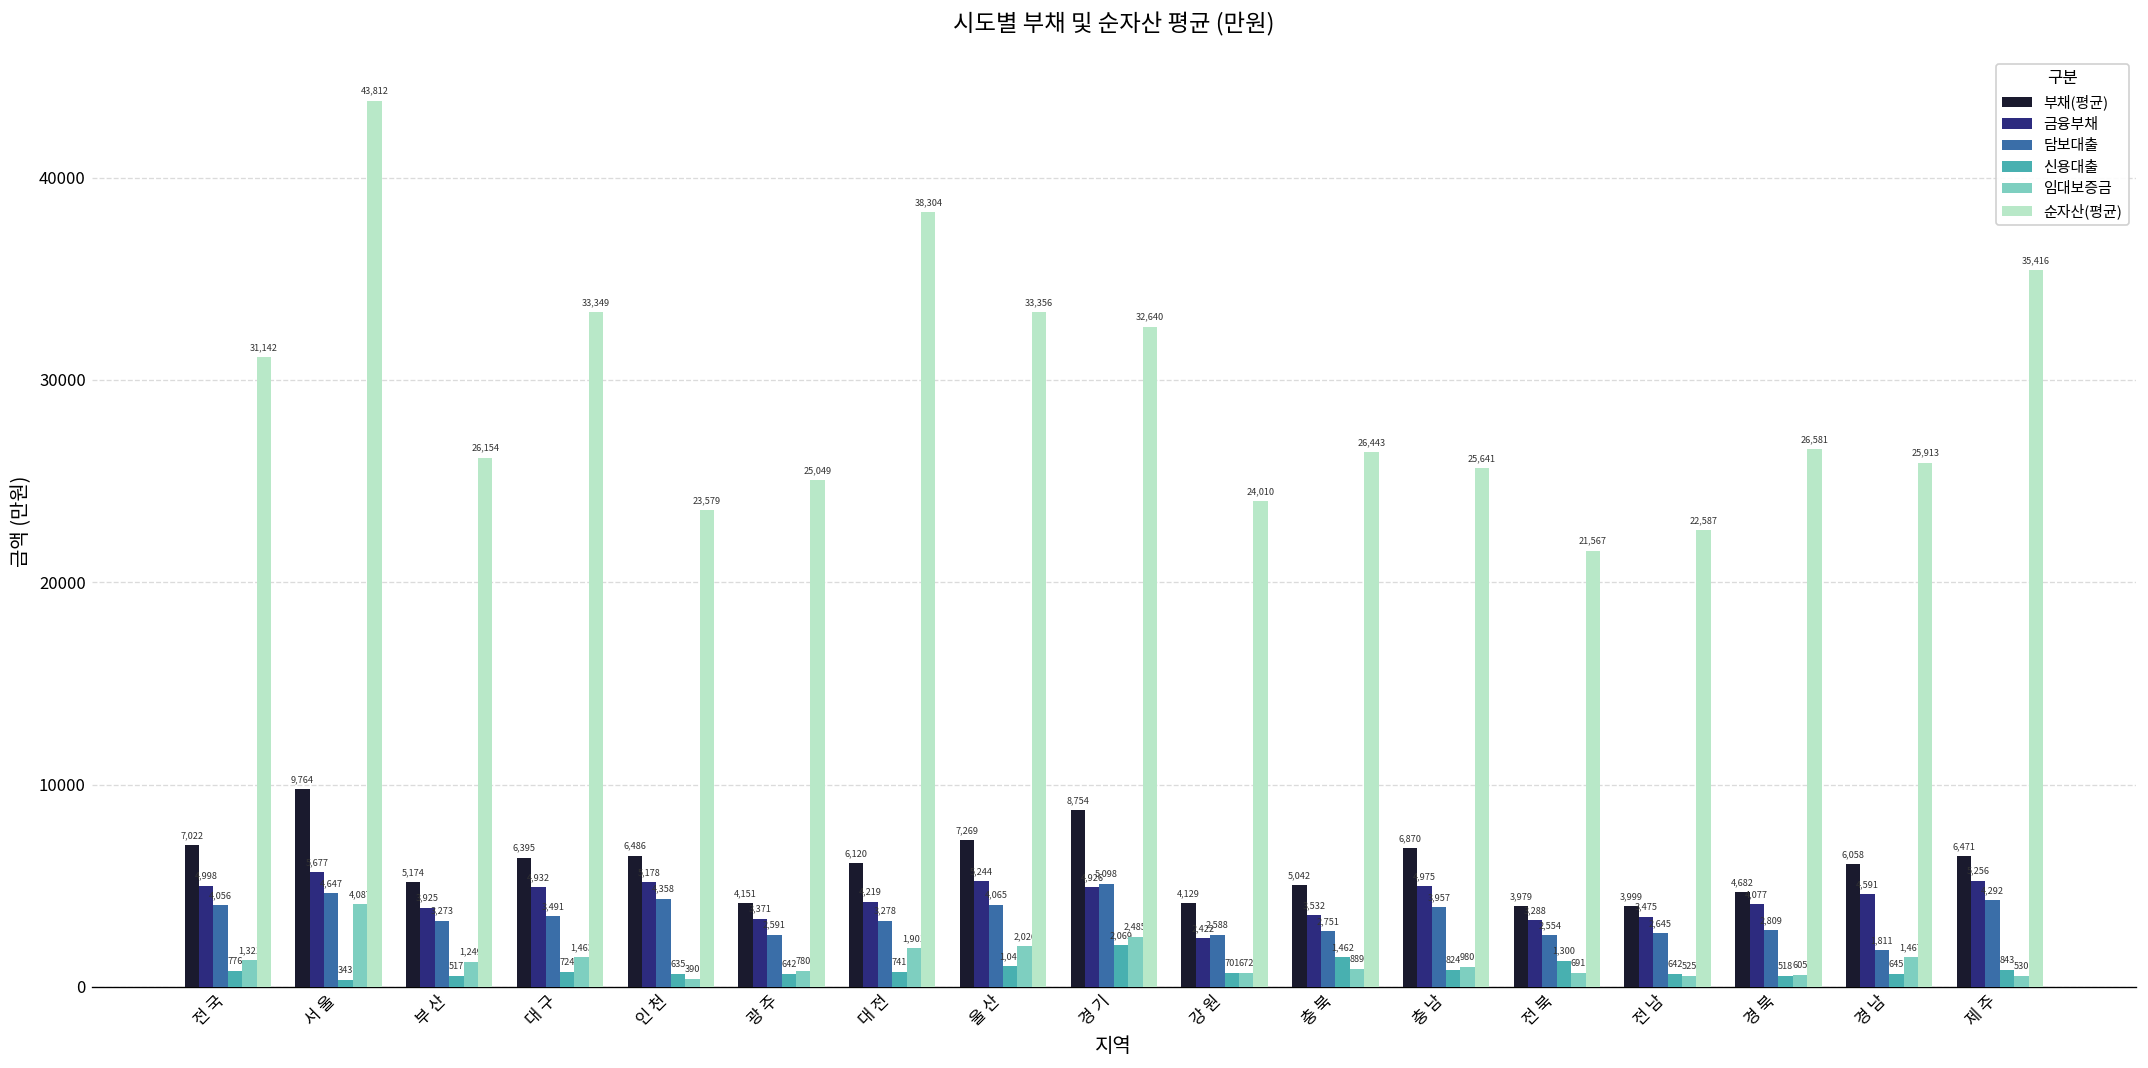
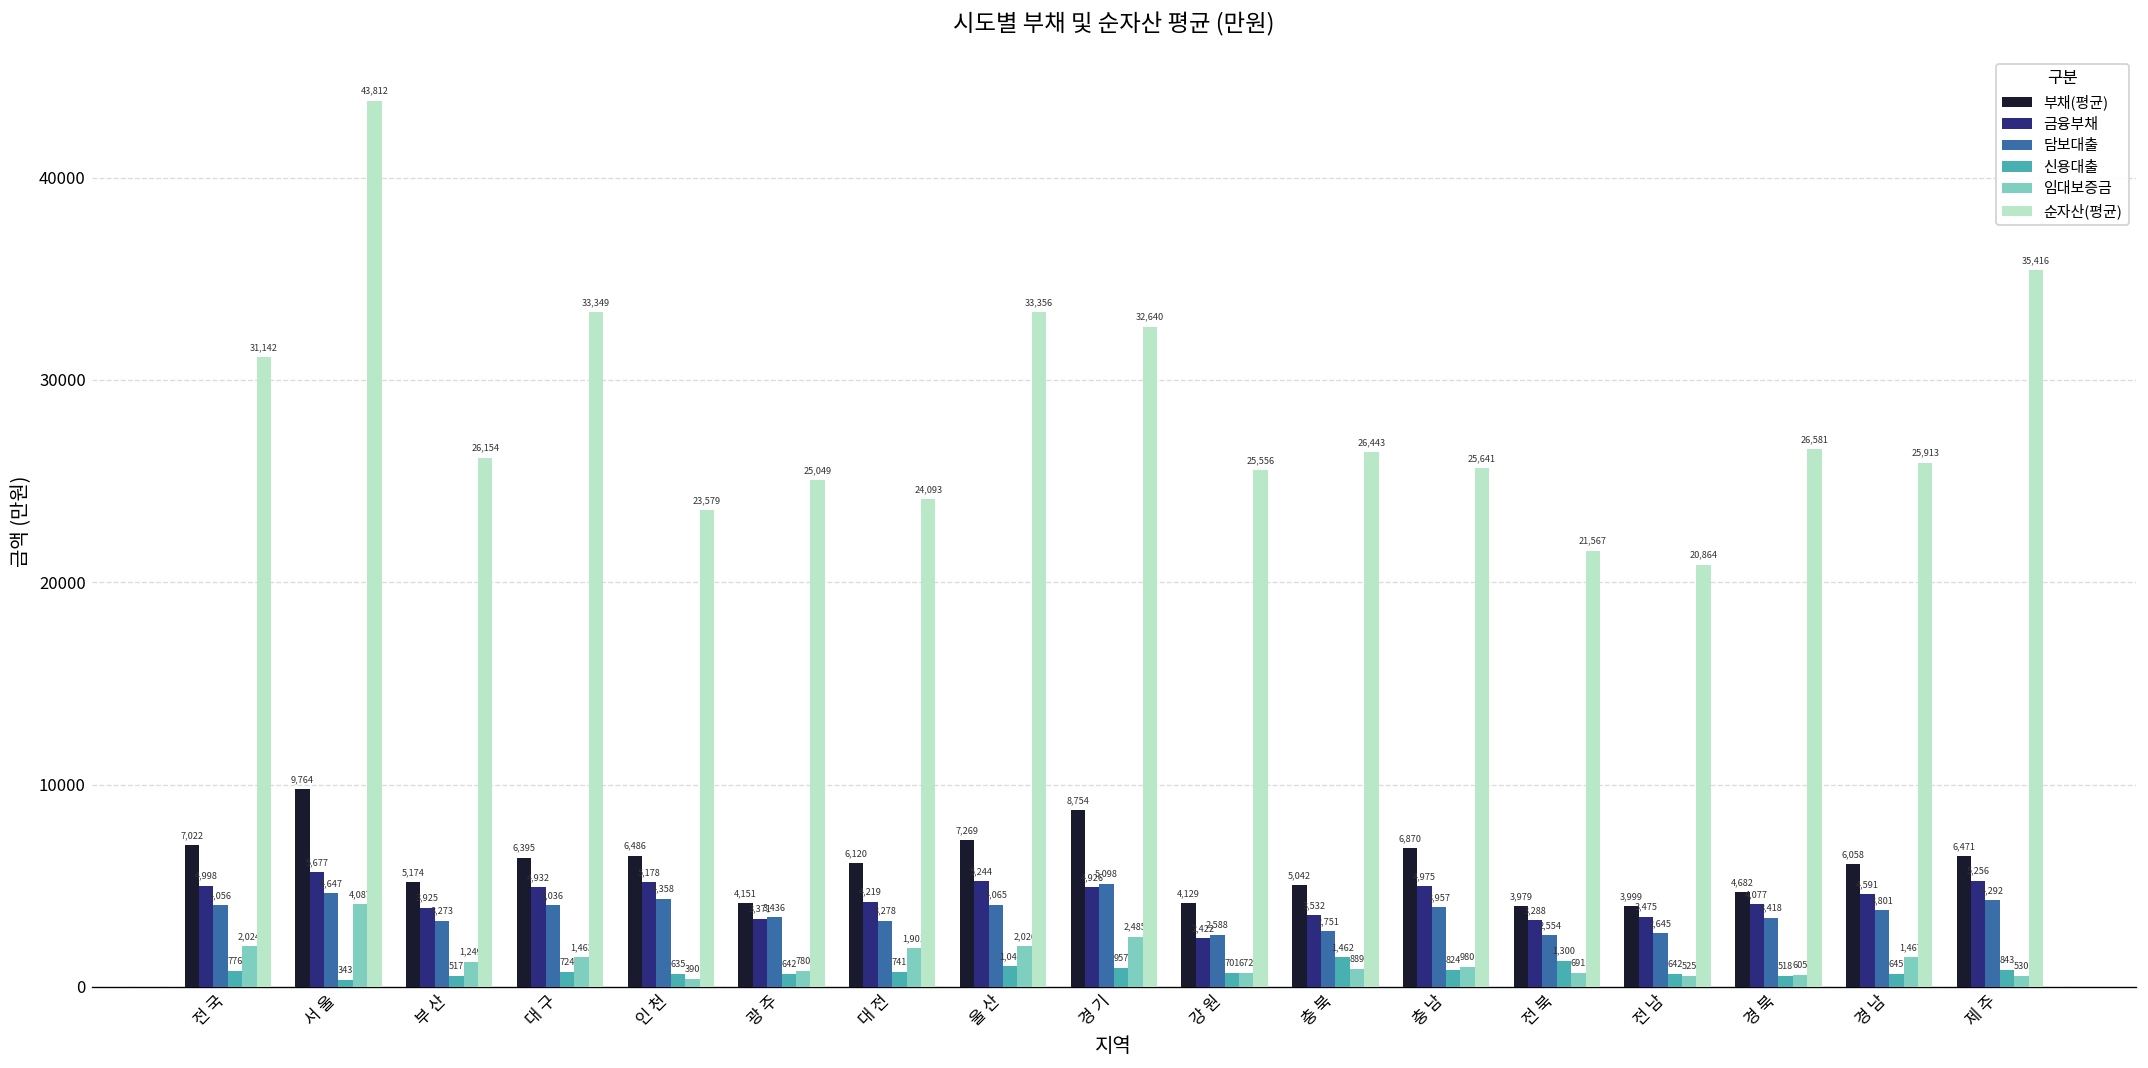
임대보증금, 전 국: 1,321 -> 2,024
담보대출, 대 구: 3,491 -> 4,036
담보대출, 광 주: 2,591 -> 3,436
순자산(평균), 대 전: 38,304 -> 24,093
신용대출, 경 기: 2,069 -> 957
순자산(평균), 강 원: 24,010 -> 25,556
순자산(평균), 전 남: 22,587 -> 20,864
담보대출, 경 북: 2,809 -> 3,418
담보대출, 경 남: 1,811 -> 3,801
